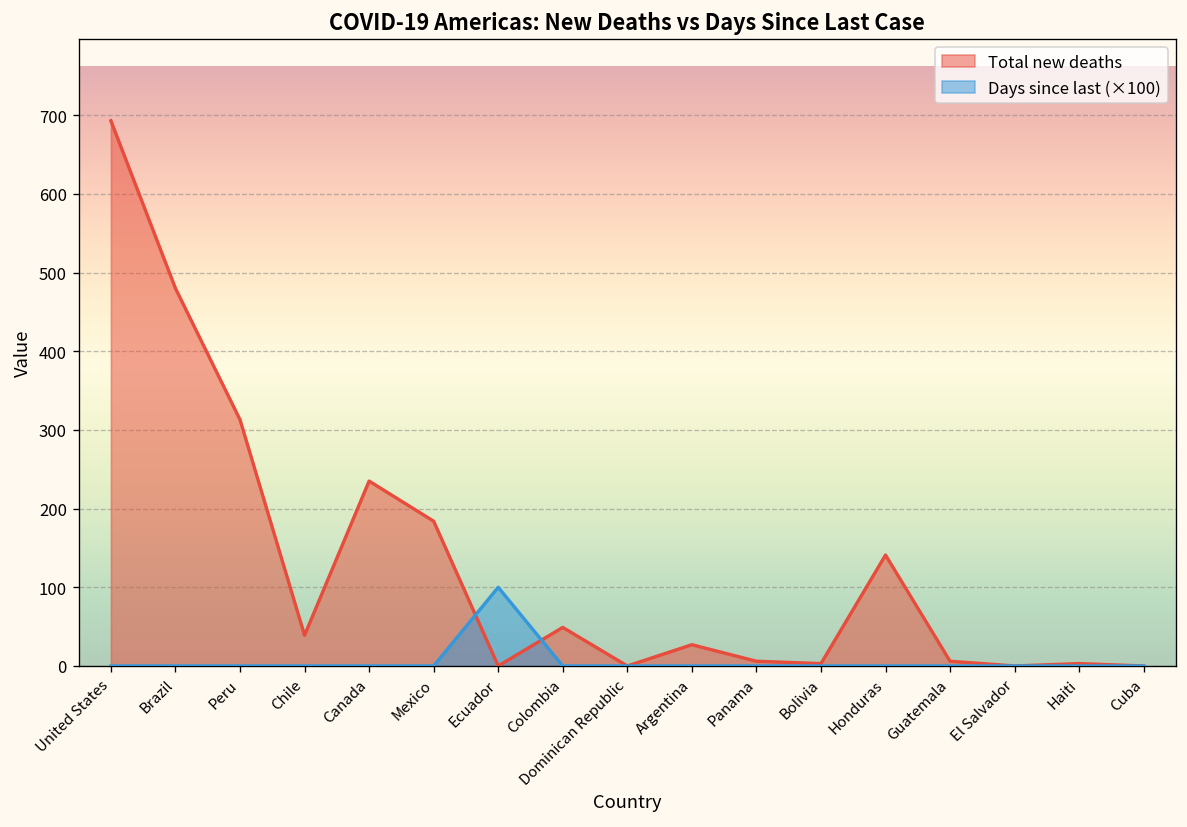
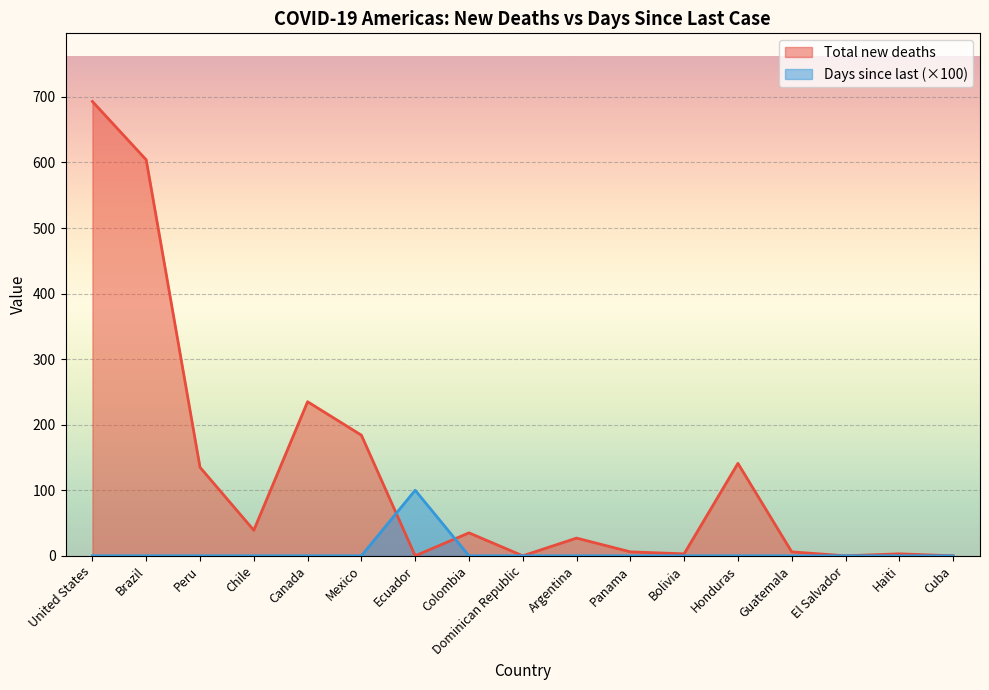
Total new deaths, Brazil: 480 -> 600
Total new deaths, Peru: 310 -> 140
Total new deaths, Colombia: 50 -> 40
